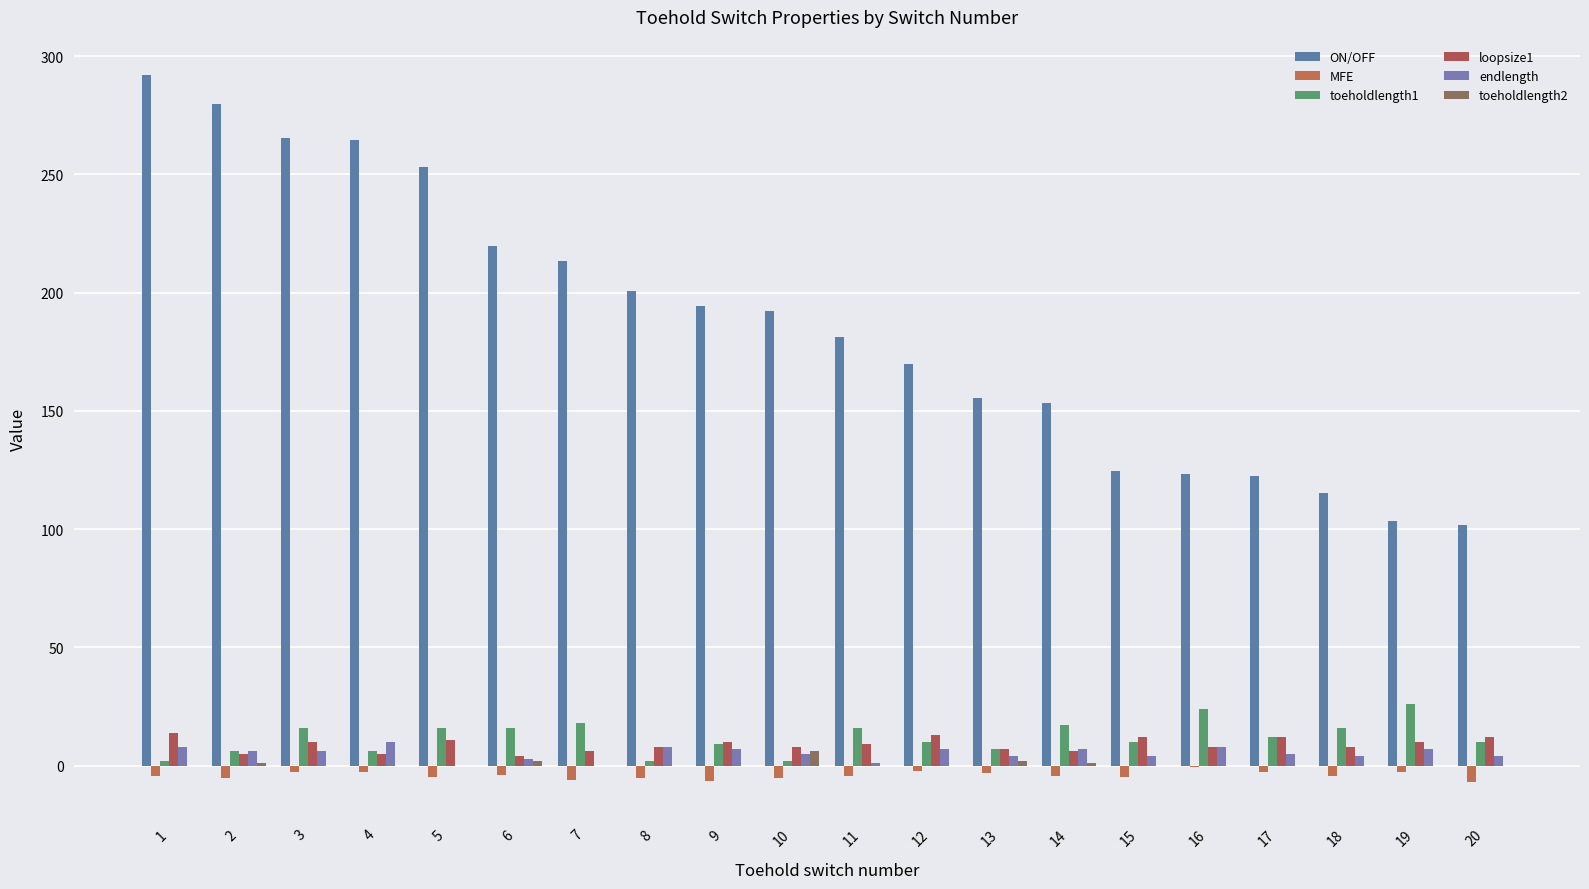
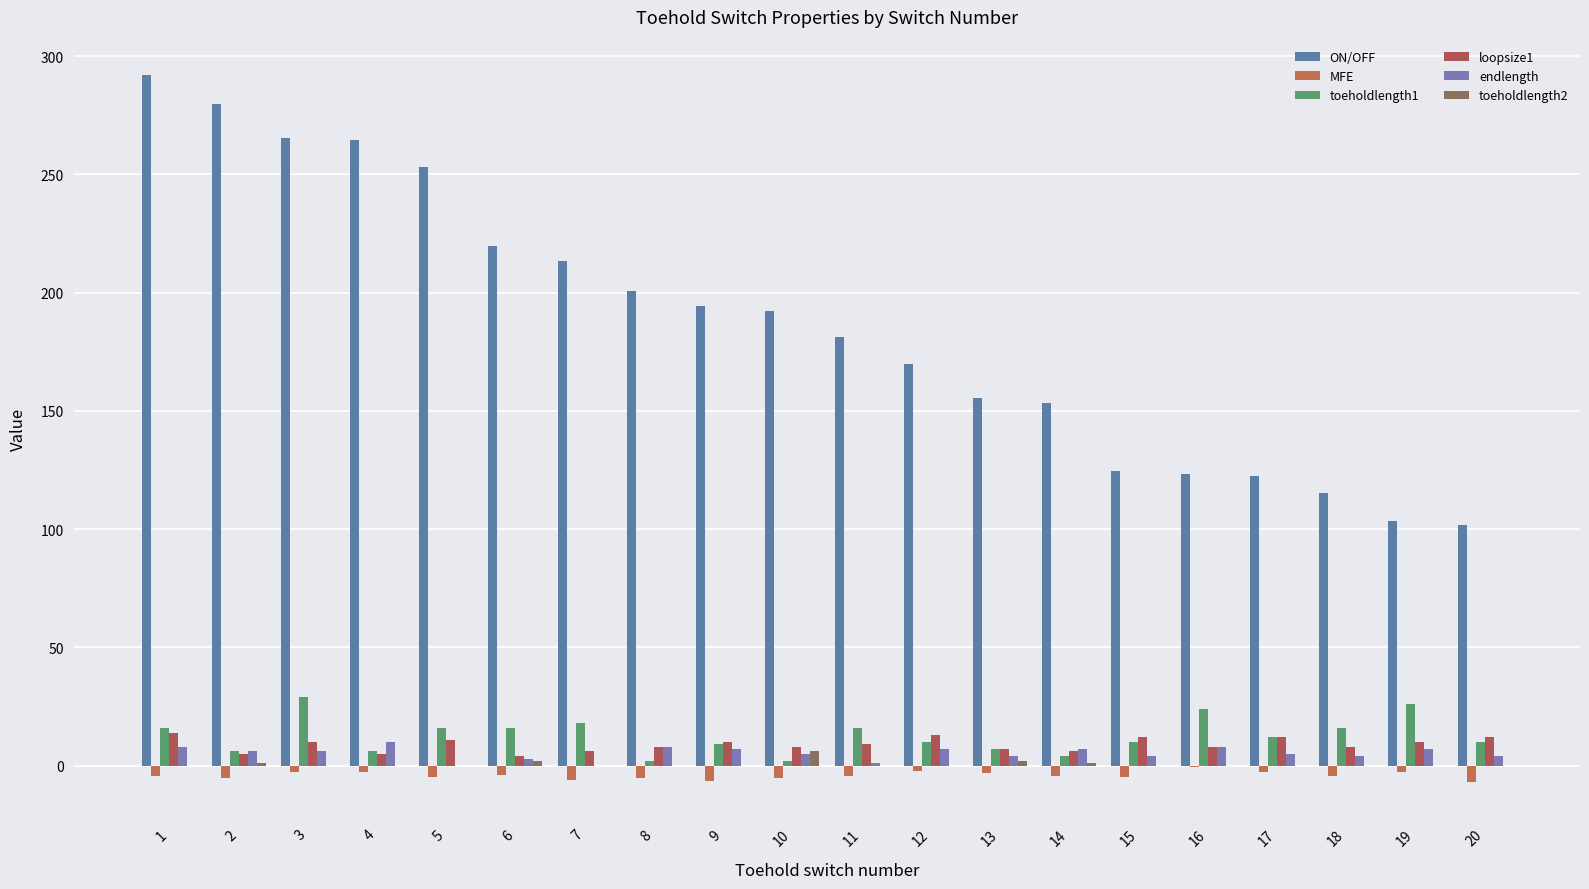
toeholdlength1, 1: 2 -> 16
toeholdlength1, 3: 16 -> 29
toeholdlength1, 14: 17 -> 4
